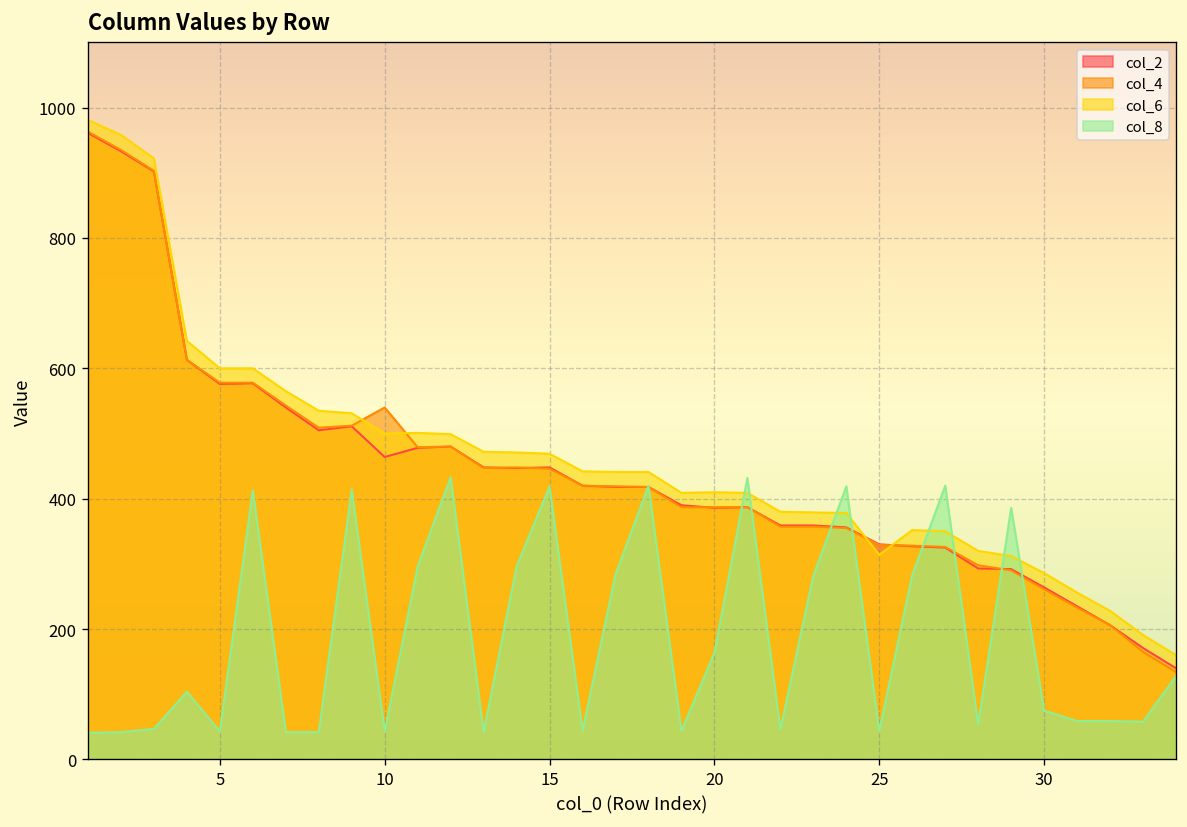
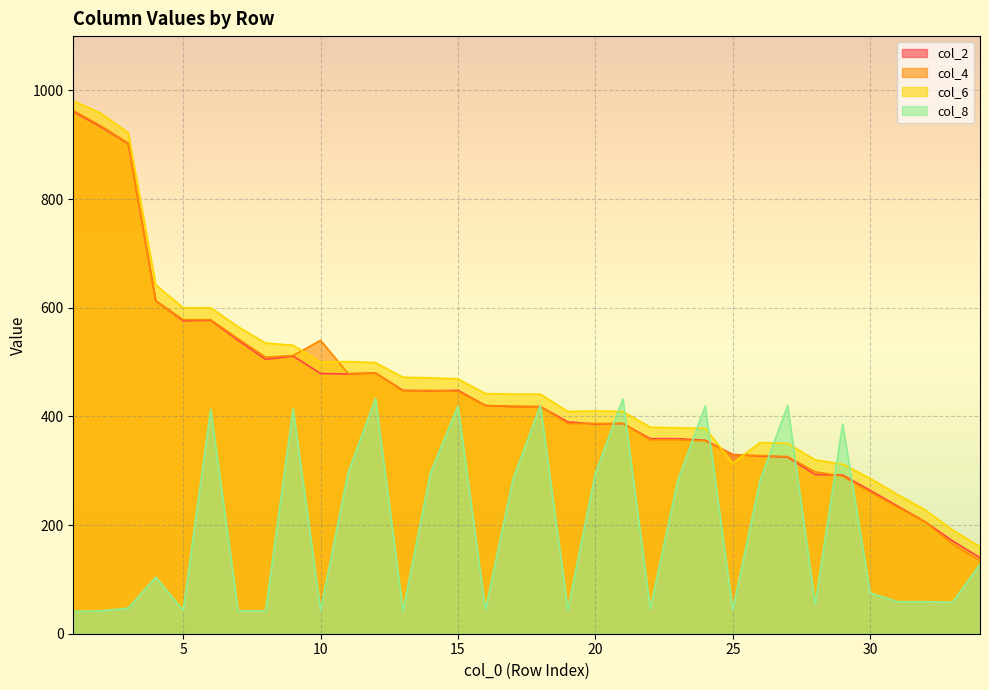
col_2, 10: 460 -> 480
col_8, 20: 160 -> 300
